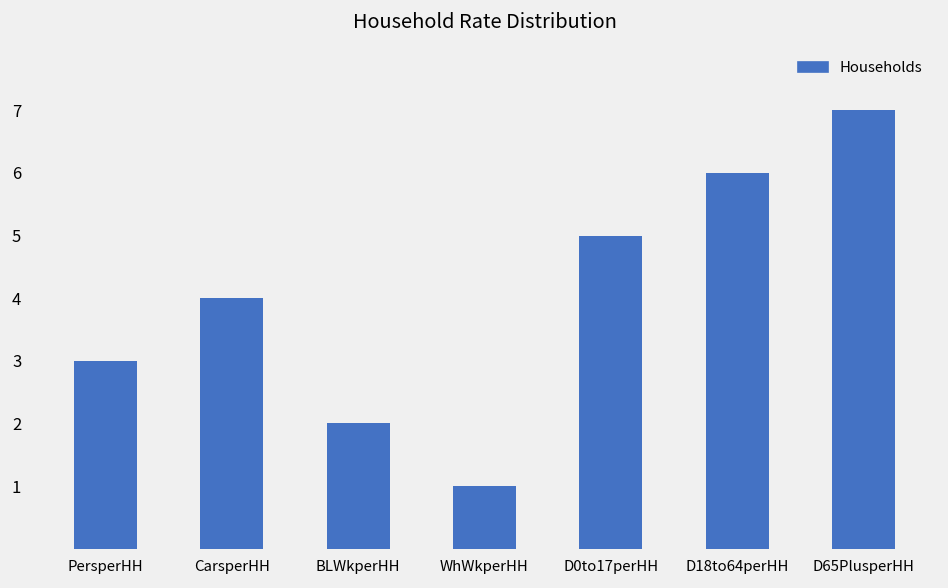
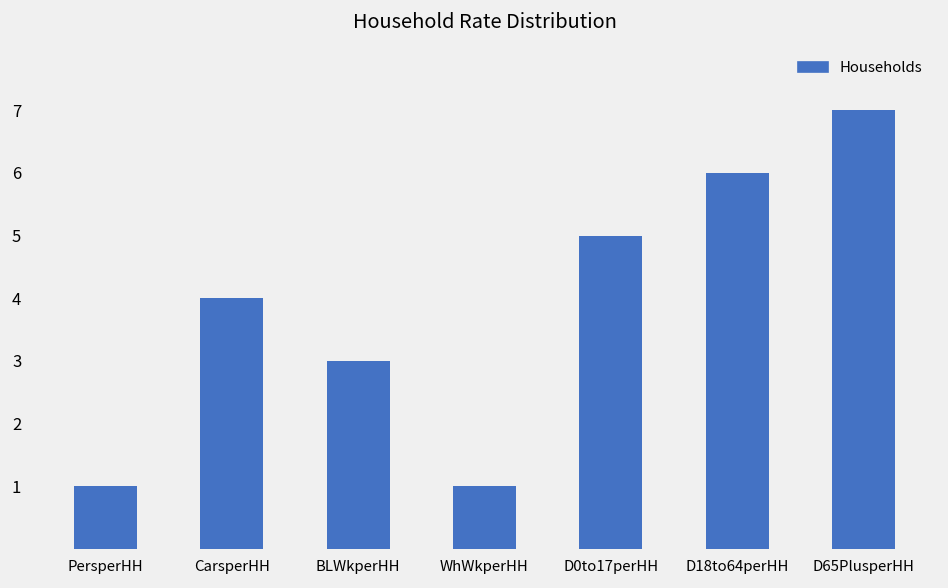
PersperHH: 3 -> 1
BLWkperHH: 2 -> 3
